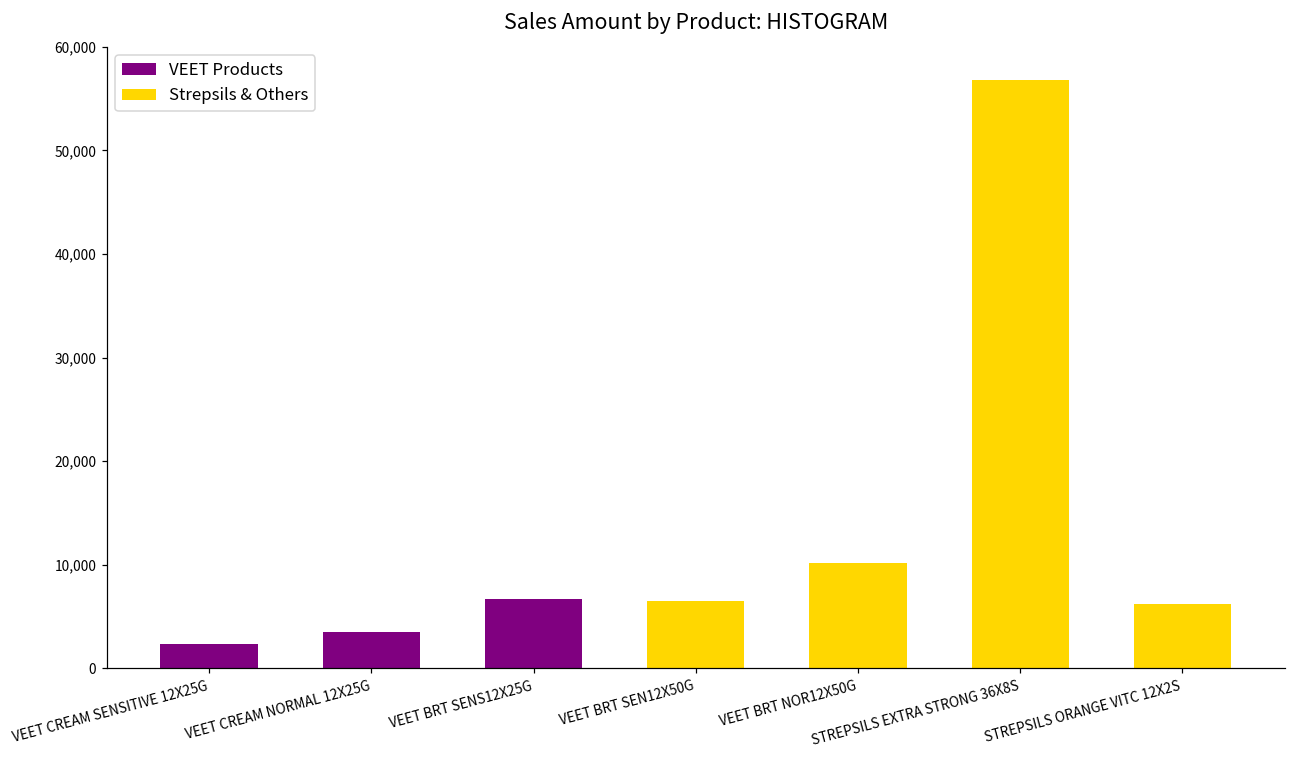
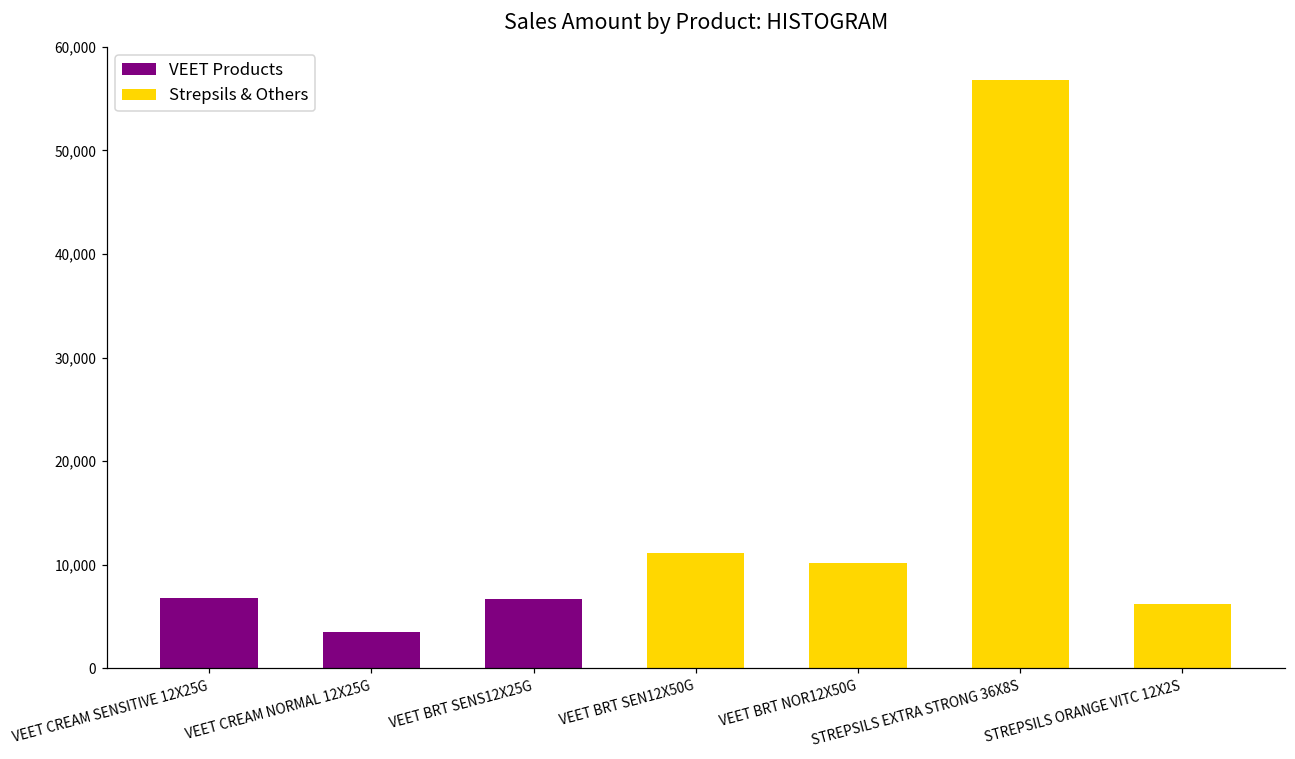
VEET CREAM SENSITIVE 12X25G: 2,000 -> 7,000
VEET BRT SEN12X50G: 6,000 -> 11,000
